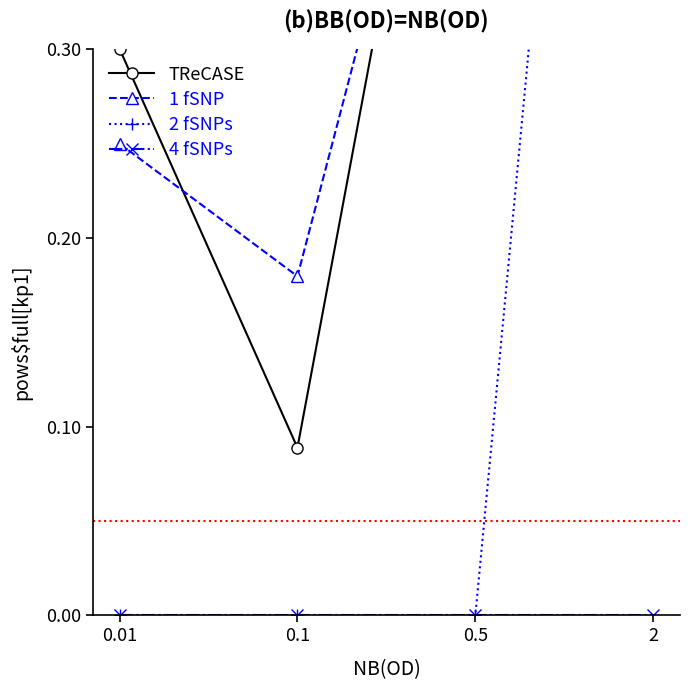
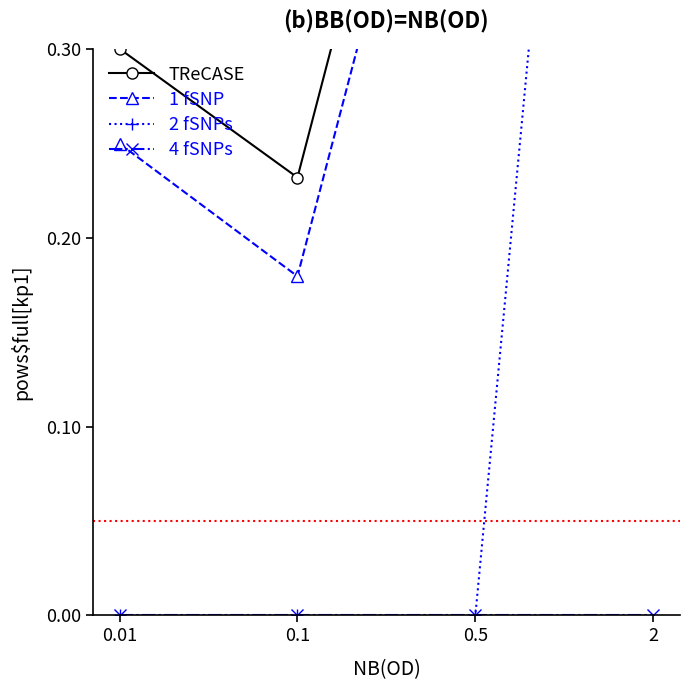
TReCASE, 0.1: 0.089 -> 0.232
